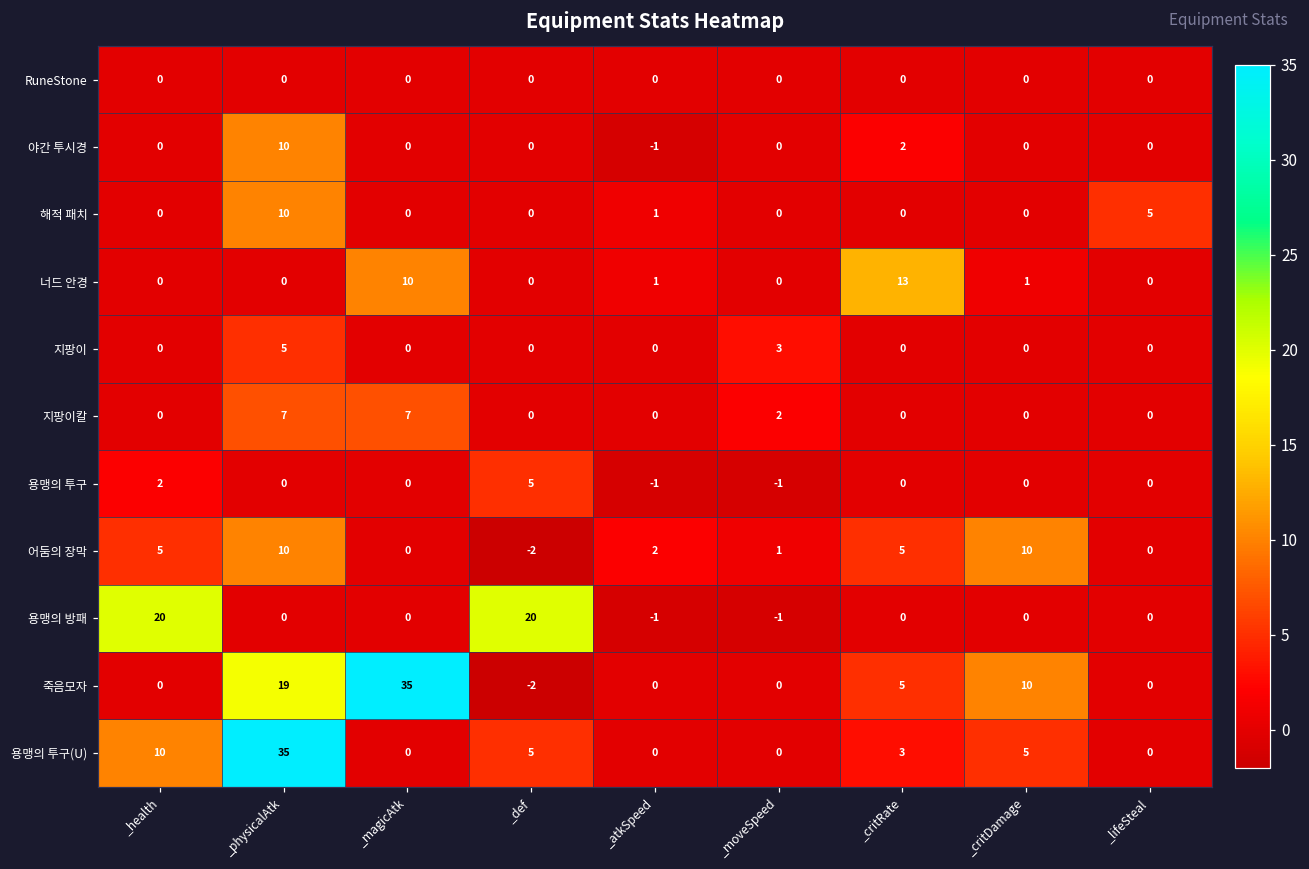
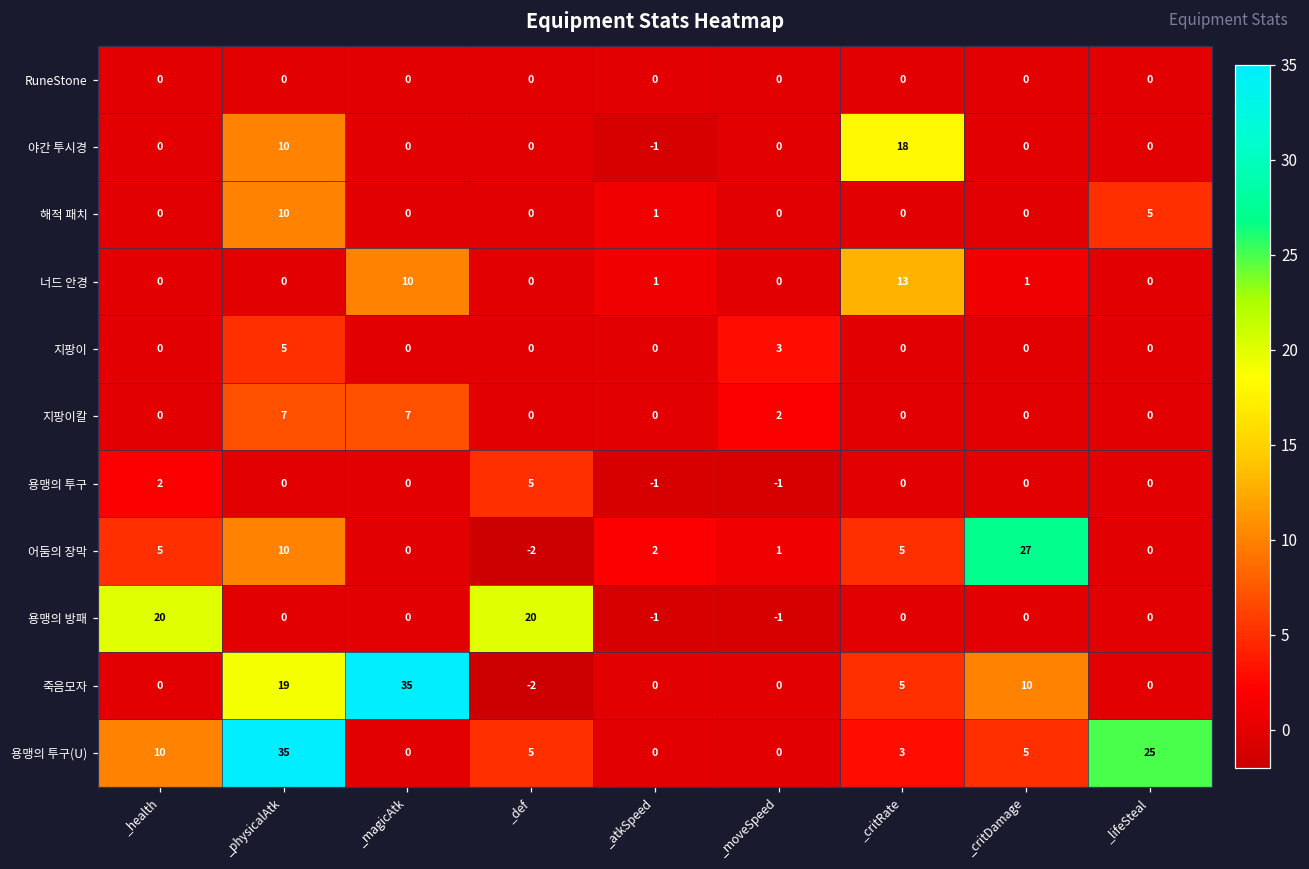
야간 투시경, _critRate: 2 -> 18
어둠의 장막, _critDamage: 10 -> 27
용맹의 투구(U), _lifeSteal: 0 -> 25
